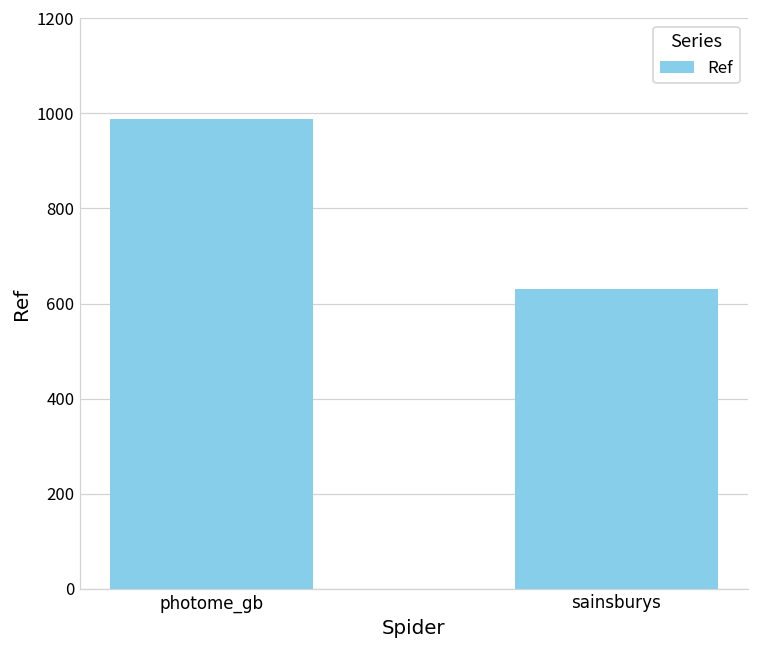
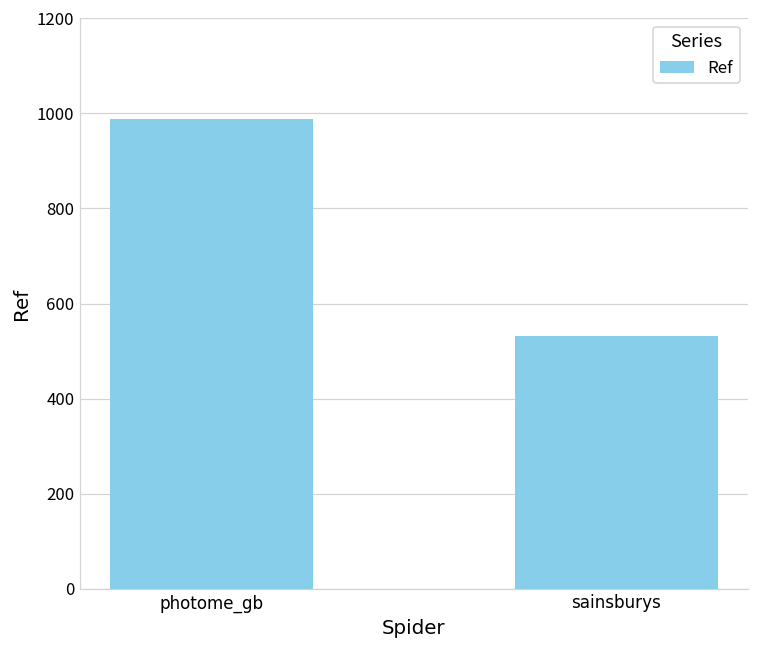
sainsburys: 630 -> 530
